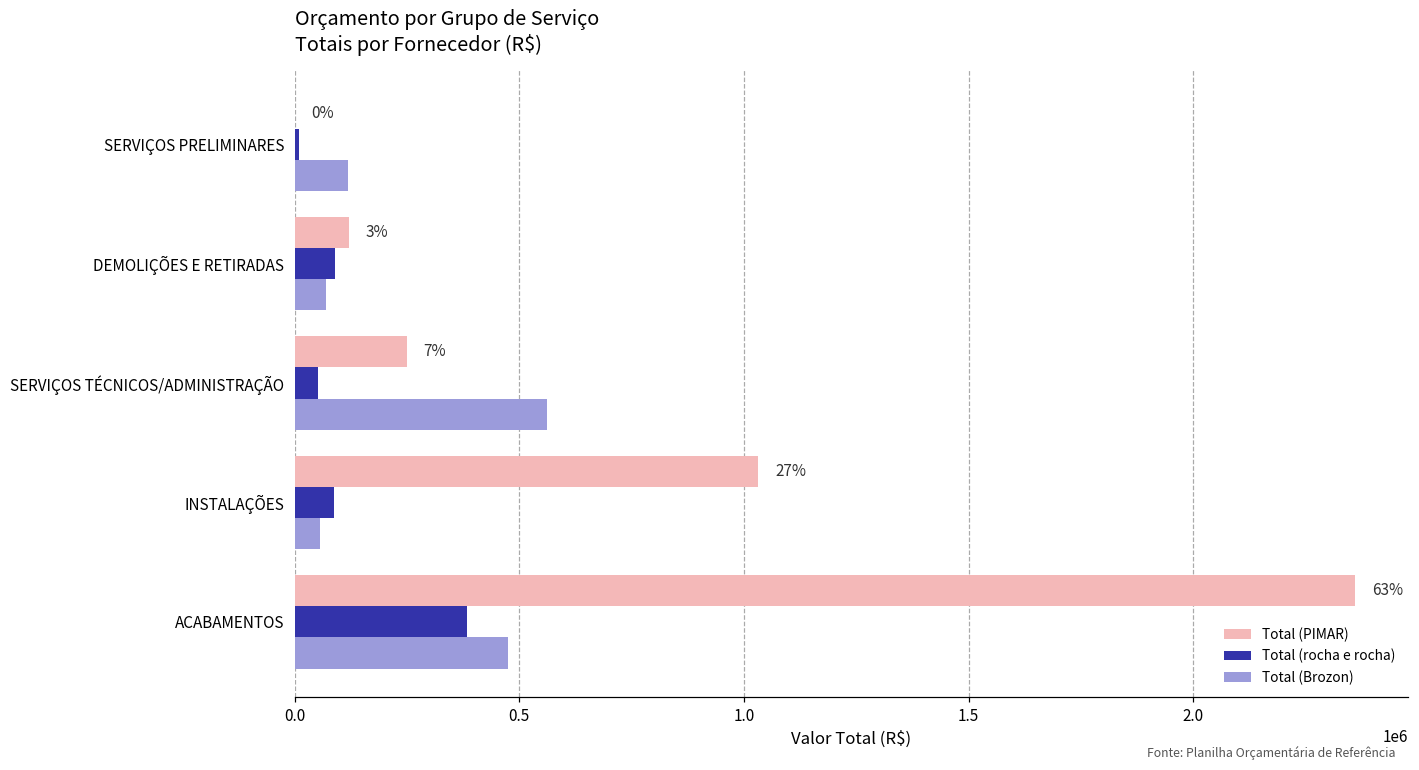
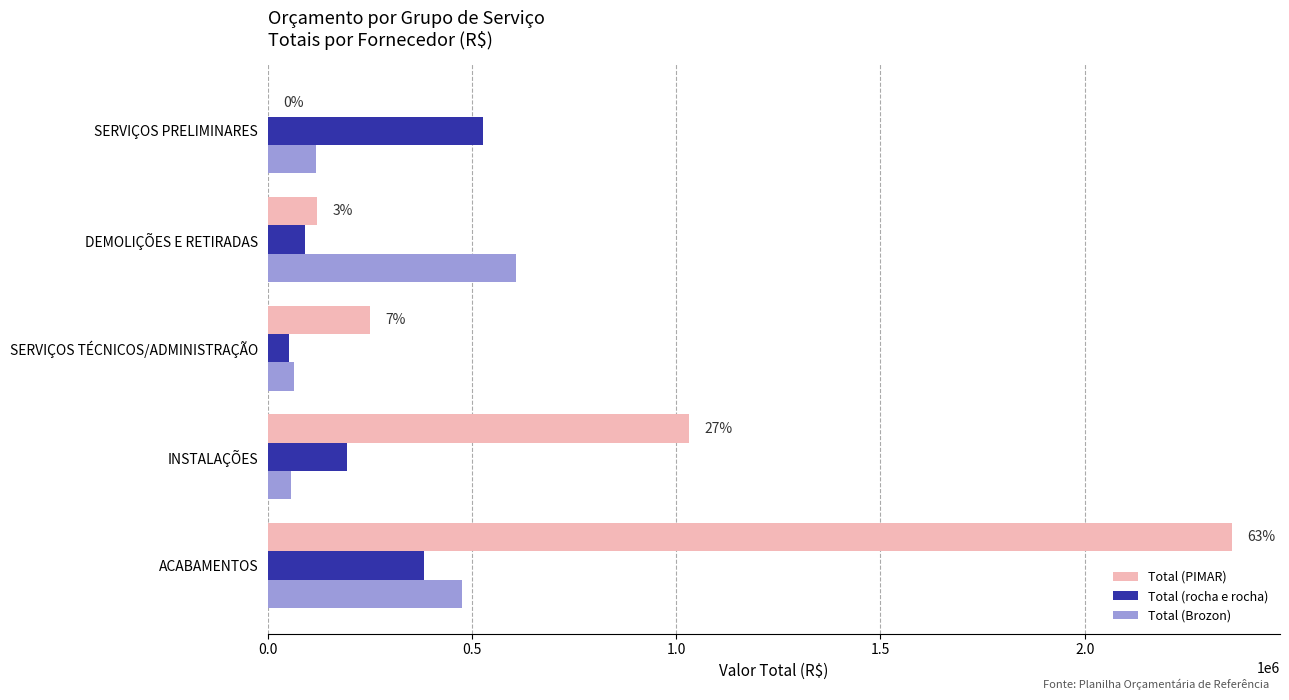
Total (rocha e rocha), SERVIÇOS PRELIMINARES: 10000 -> 530000
Total (Brozon), DEMOLIÇÕES E RETIRADAS: 70000 -> 610000
Total (Brozon), SERVIÇOS TÉCNICOS/ADMINISTRAÇÃO: 560000 -> 60000
Total (rocha e rocha), INSTALAÇÕES: 90000 -> 190000
